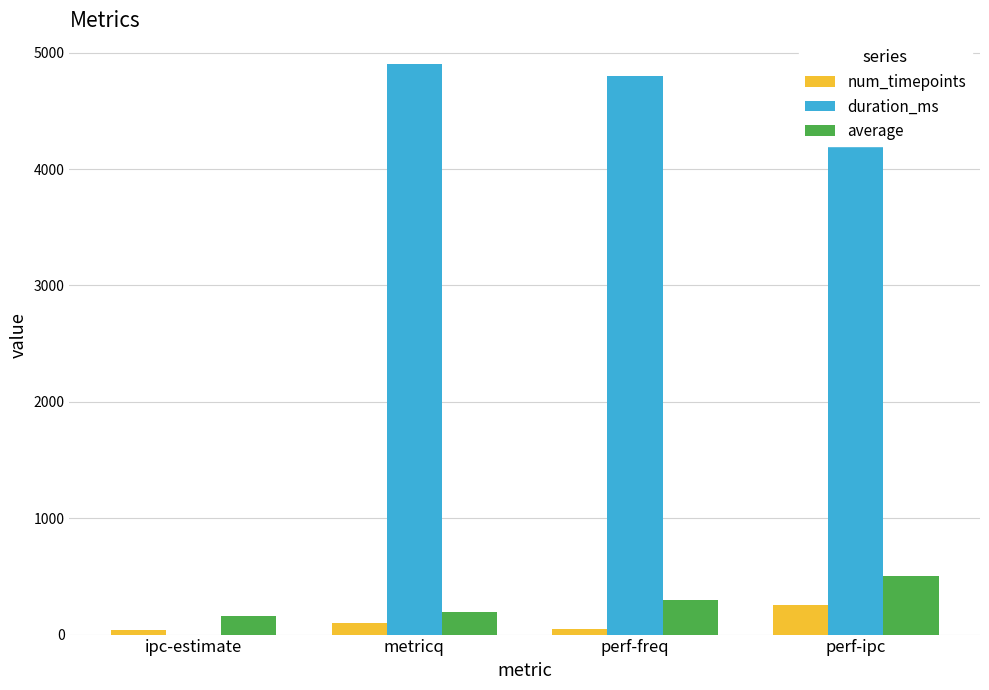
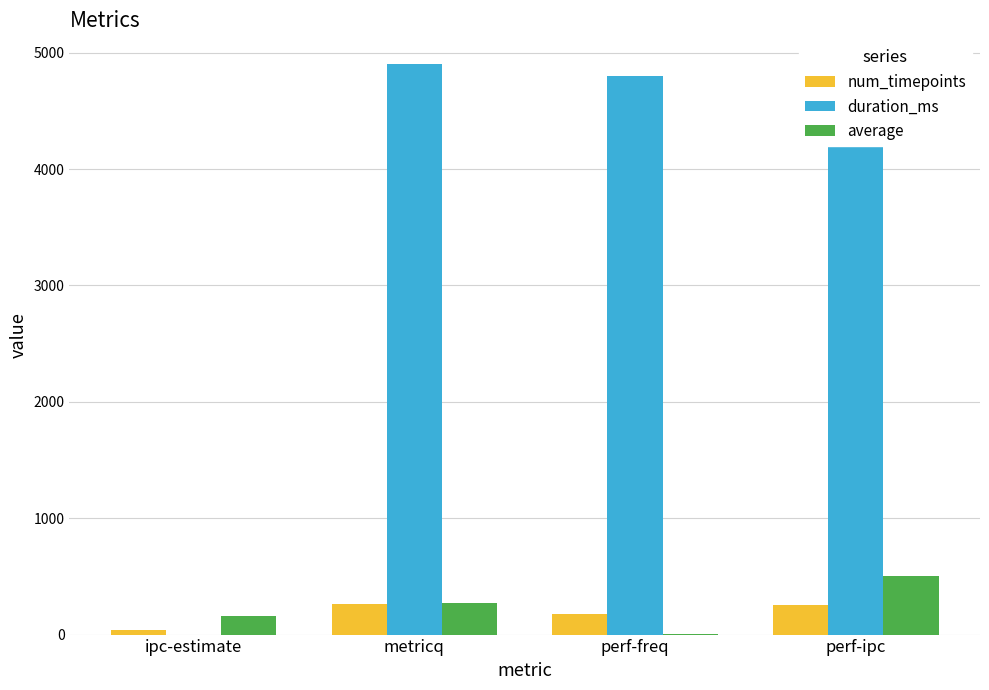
num_timepoints, metricq: 100 -> 260
average, metricq: 200 -> 270
num_timepoints, perf-freq: 50 -> 170
average, perf-freq: 290 -> 0
